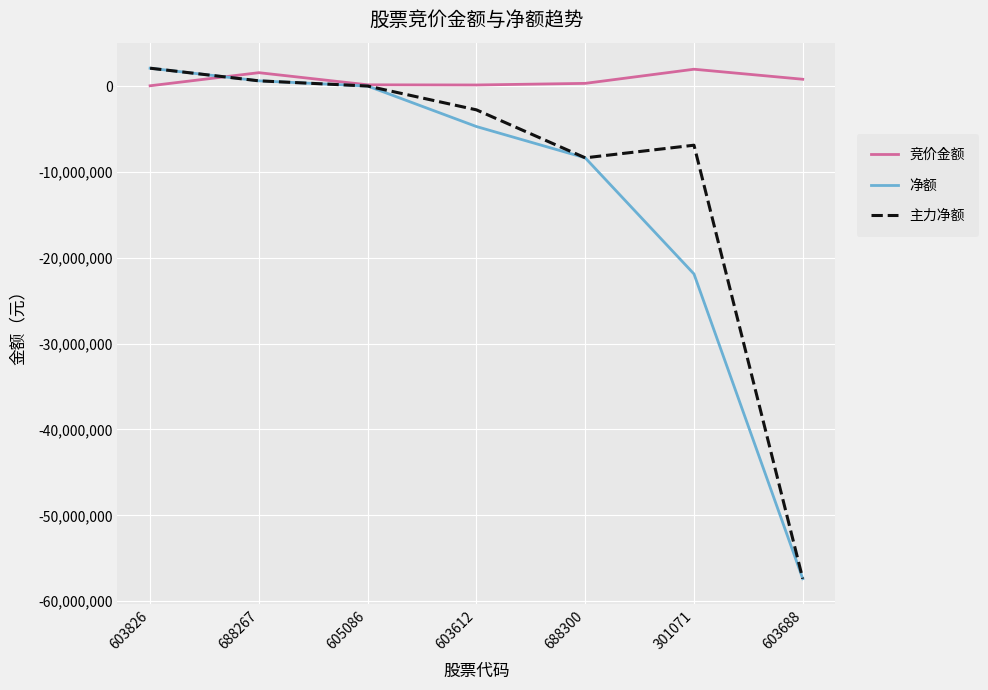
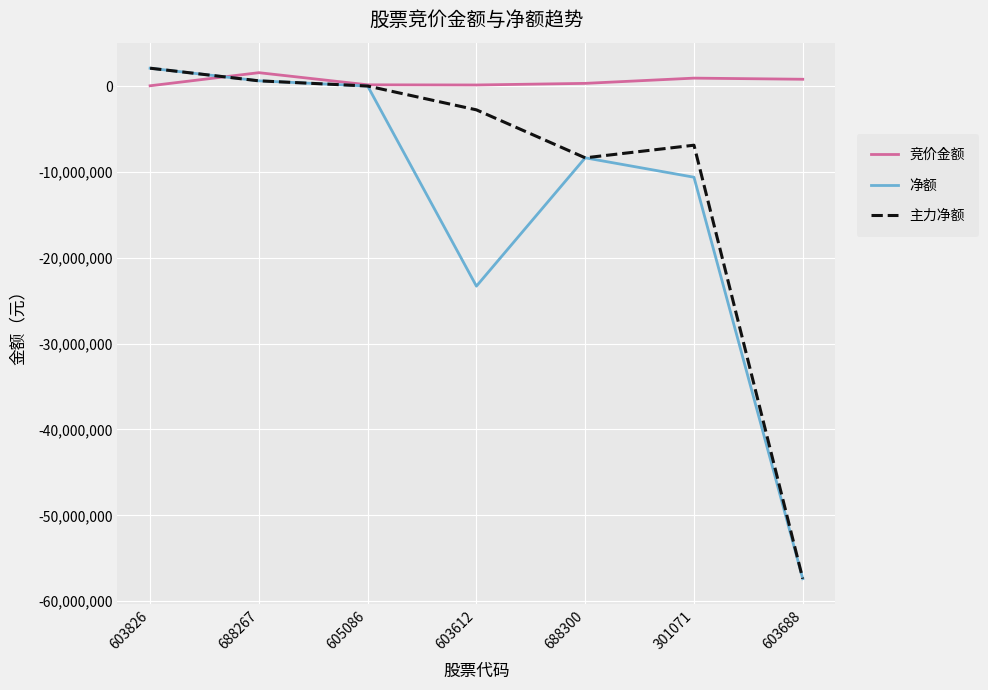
净额, 603612: -5,000,000 -> -23,000,000
竞价金额, 301071: 2,000,000 -> 1,000,000
净额, 301071: -22,000,000 -> -11,000,000
